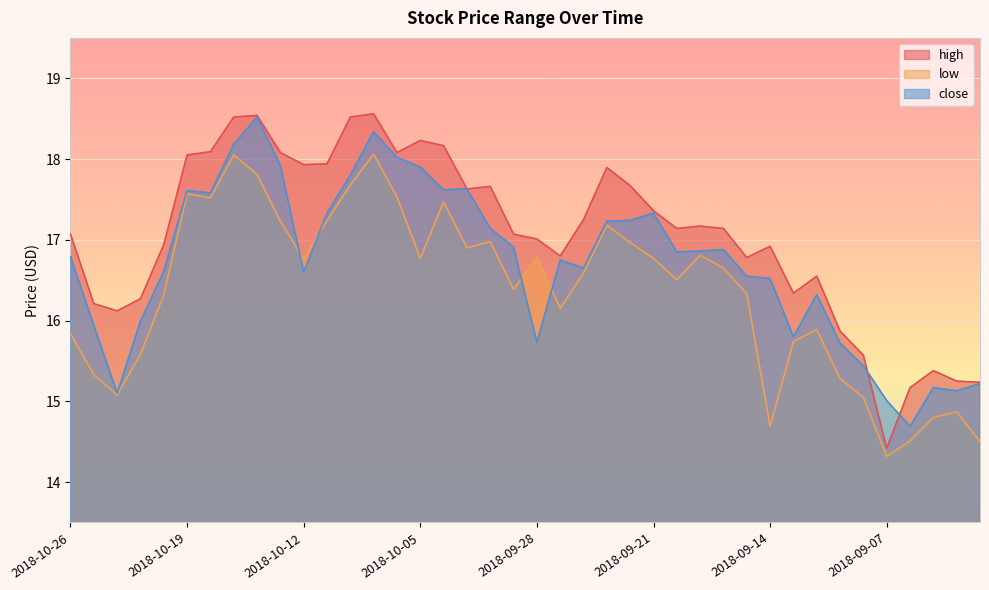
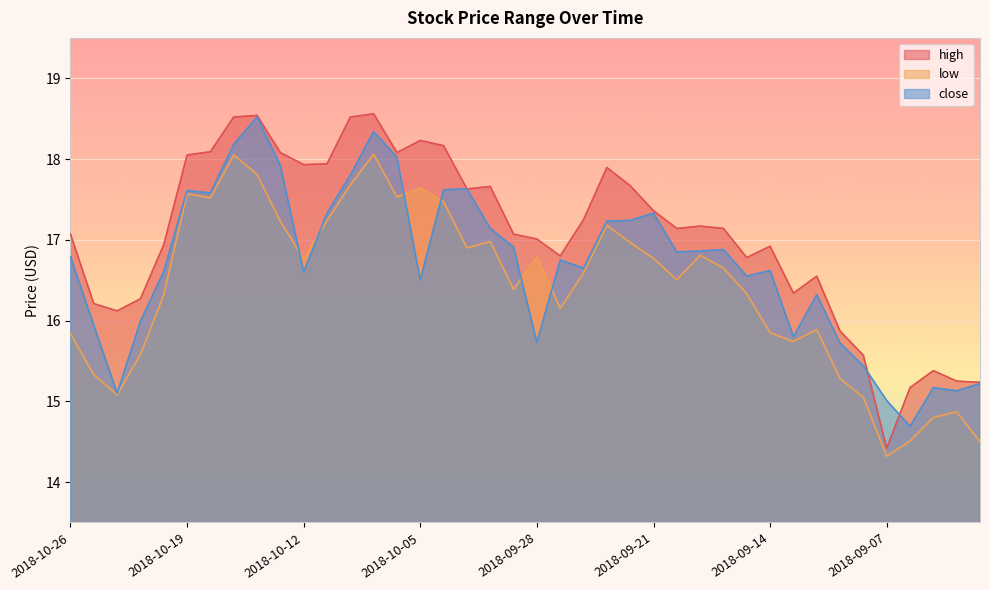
low, 2018-10-05: 16.8 -> 17.6
close, 2018-10-05: 17.9 -> 16.5
low, 2018-09-14: 14.7 -> 15.9
close, 2018-09-14: 16.5 -> 16.6
